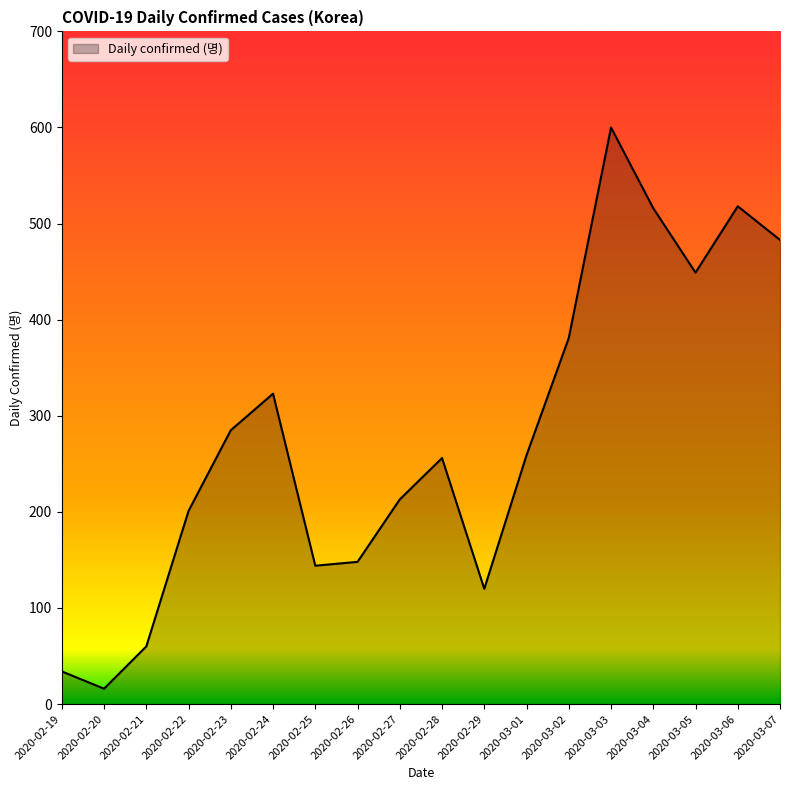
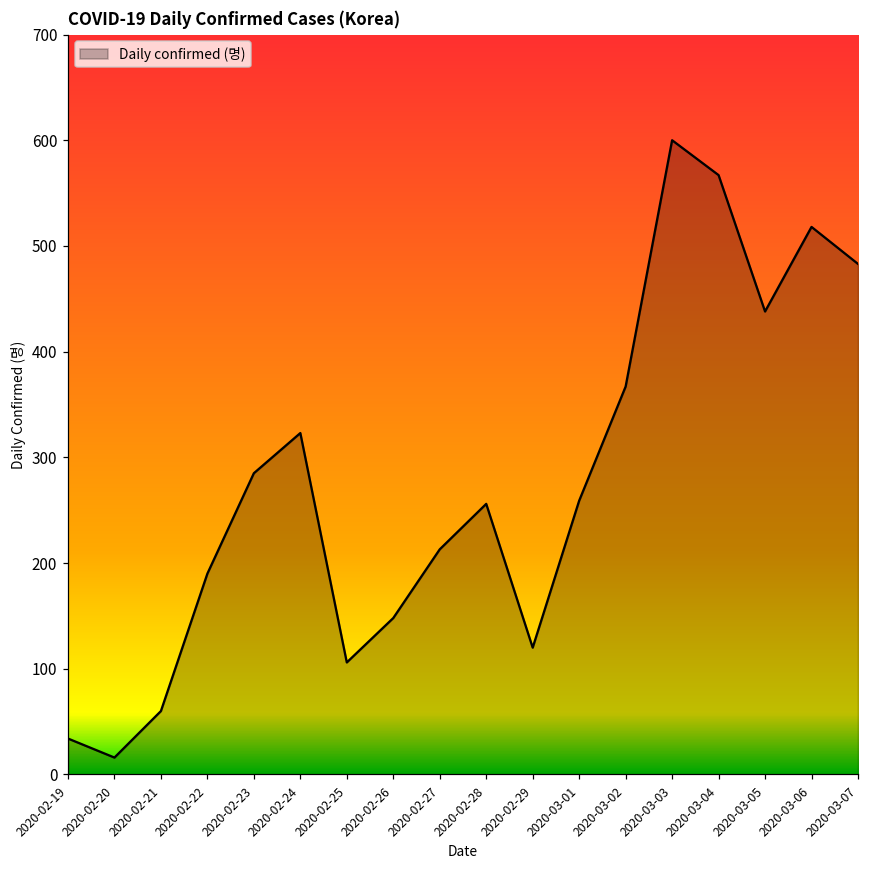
2020-02-22: 200 -> 190
2020-02-25: 140 -> 110
2020-03-02: 380 -> 370
2020-03-04: 520 -> 570
2020-03-05: 450 -> 440
